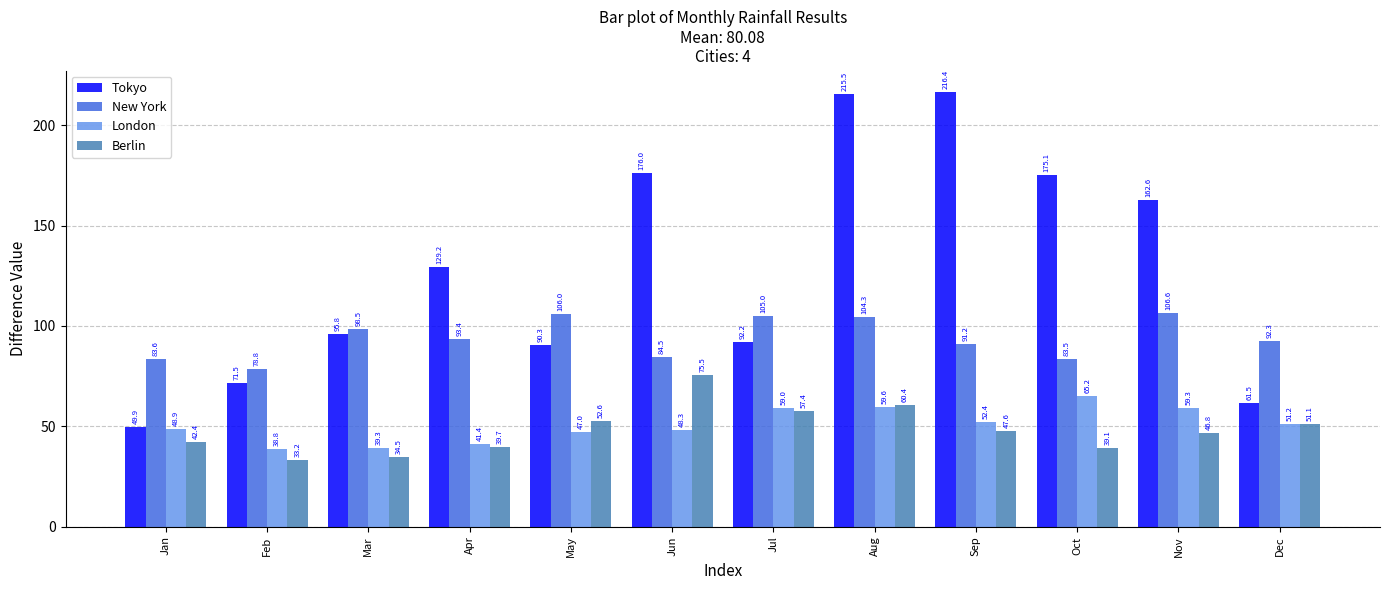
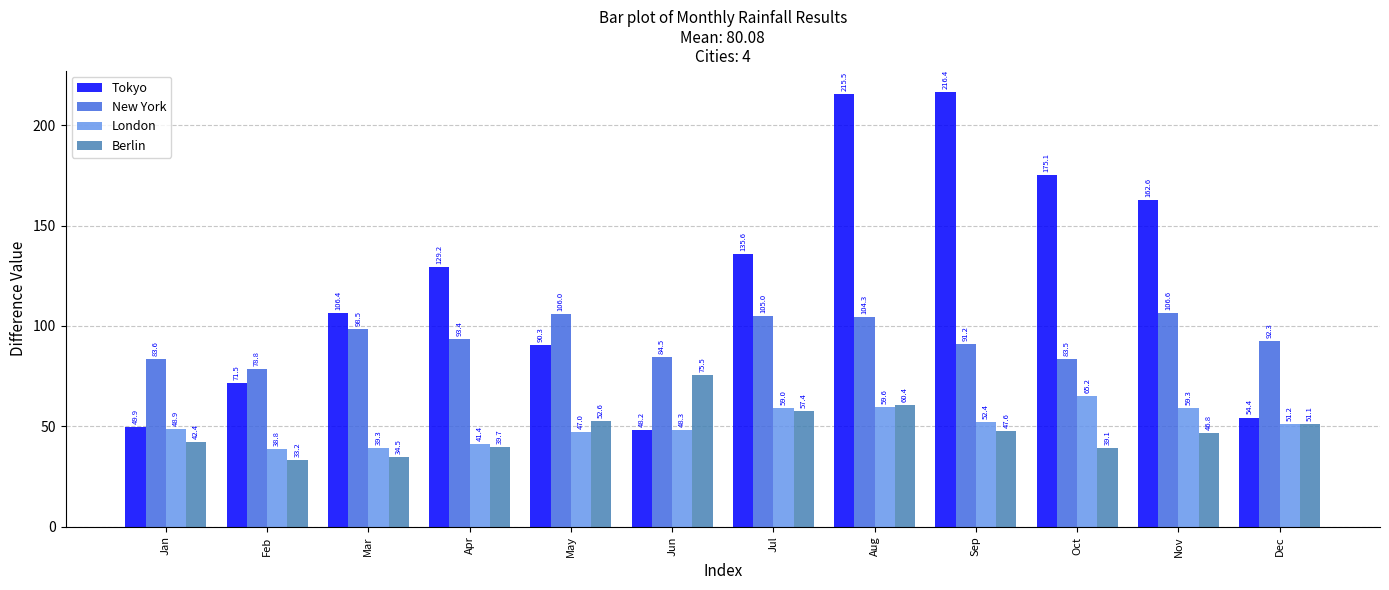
Tokyo, Mar: 95.8 -> 106.4
Tokyo, Jun: 176.0 -> 48.2
Tokyo, Jul: 92.2 -> 135.6
Tokyo, Dec: 61.5 -> 54.4
